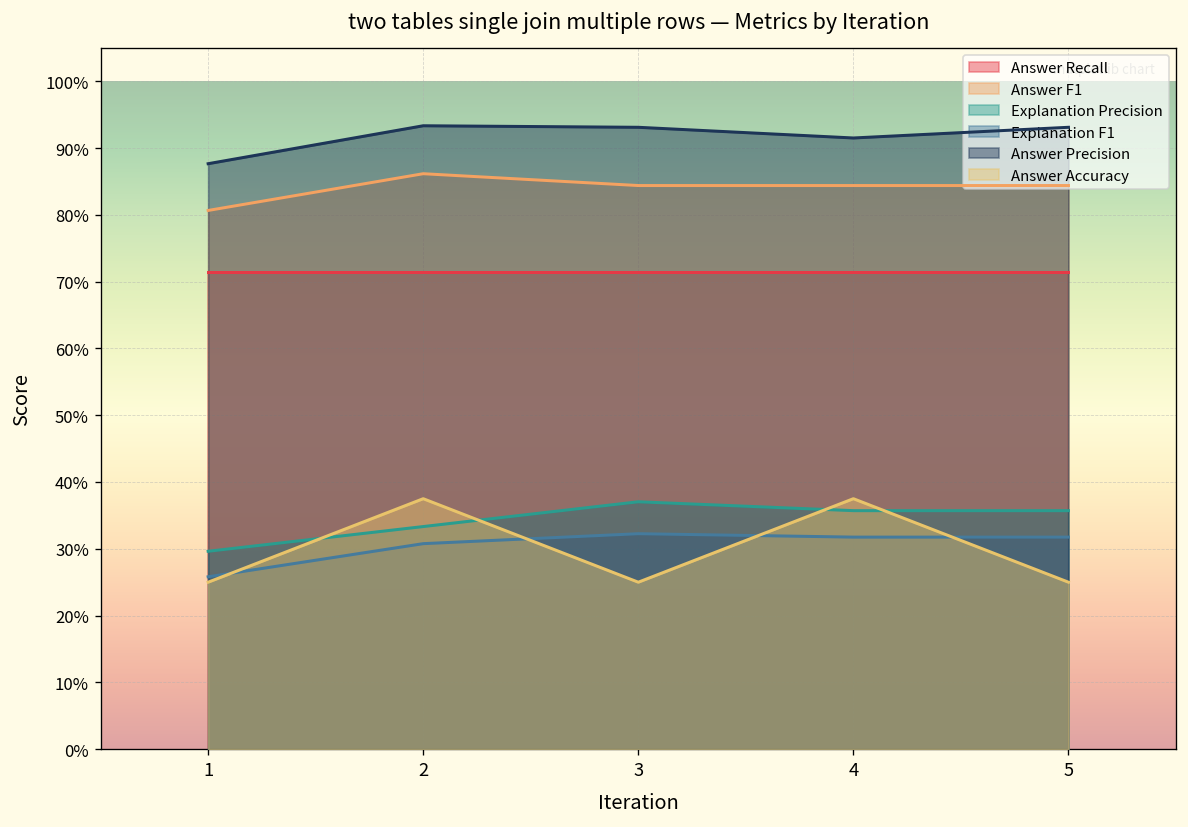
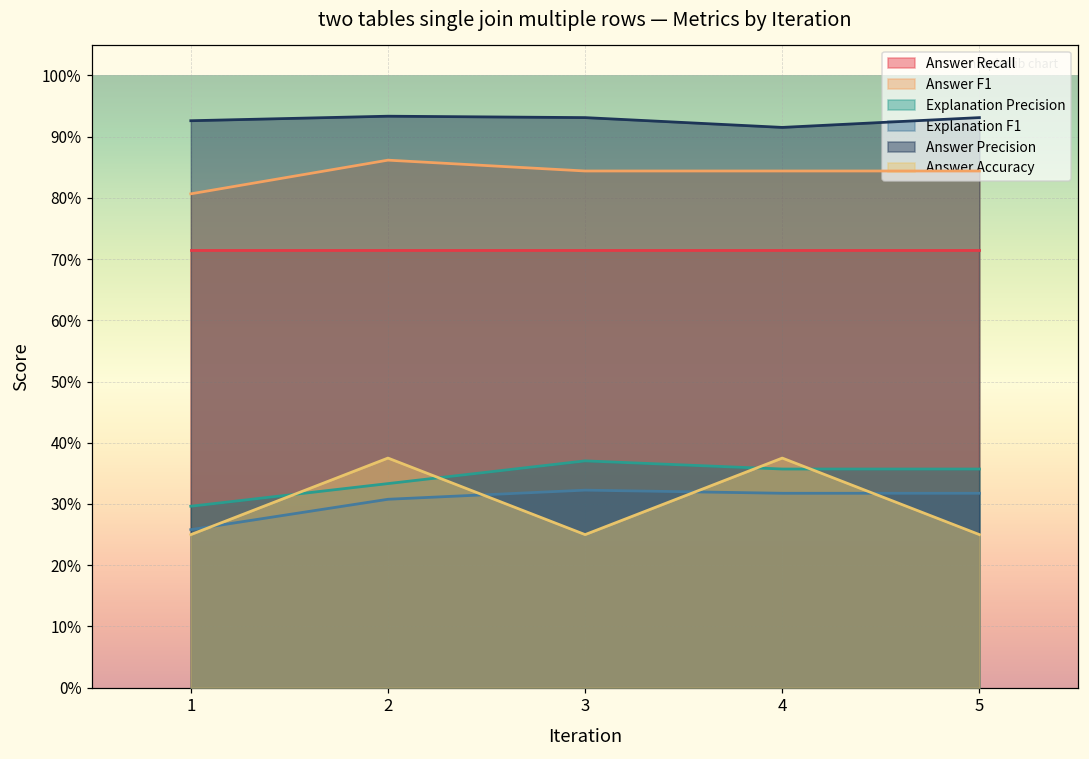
Answer Precision, 1: 88% -> 93%
